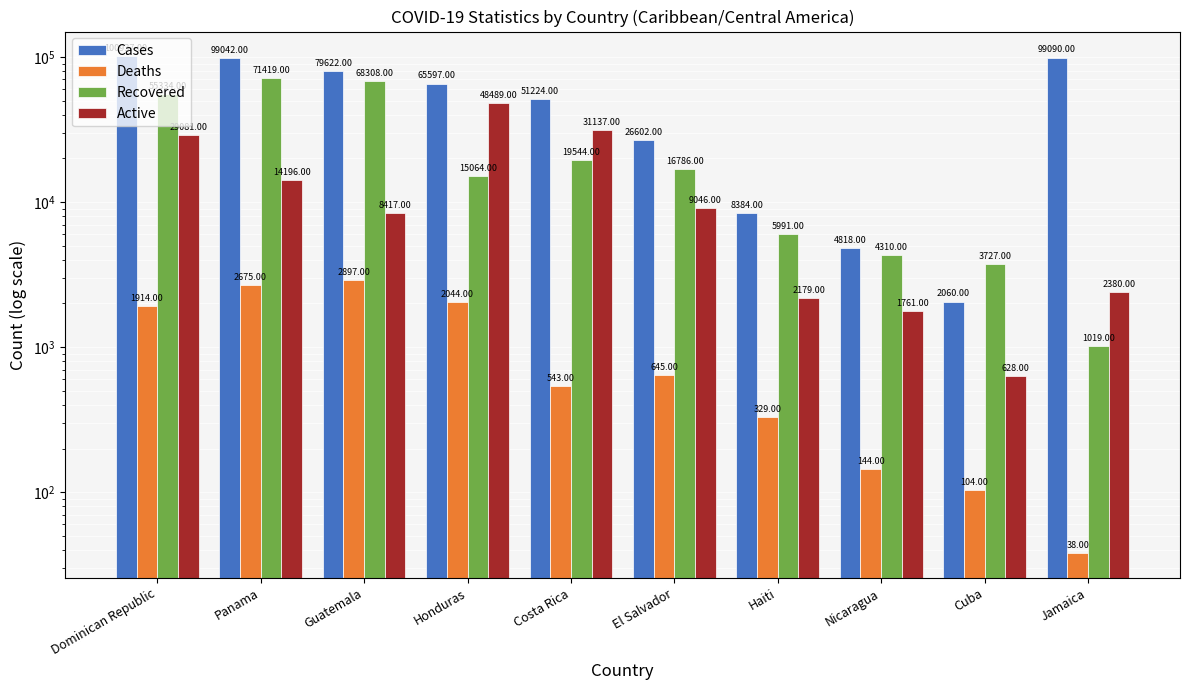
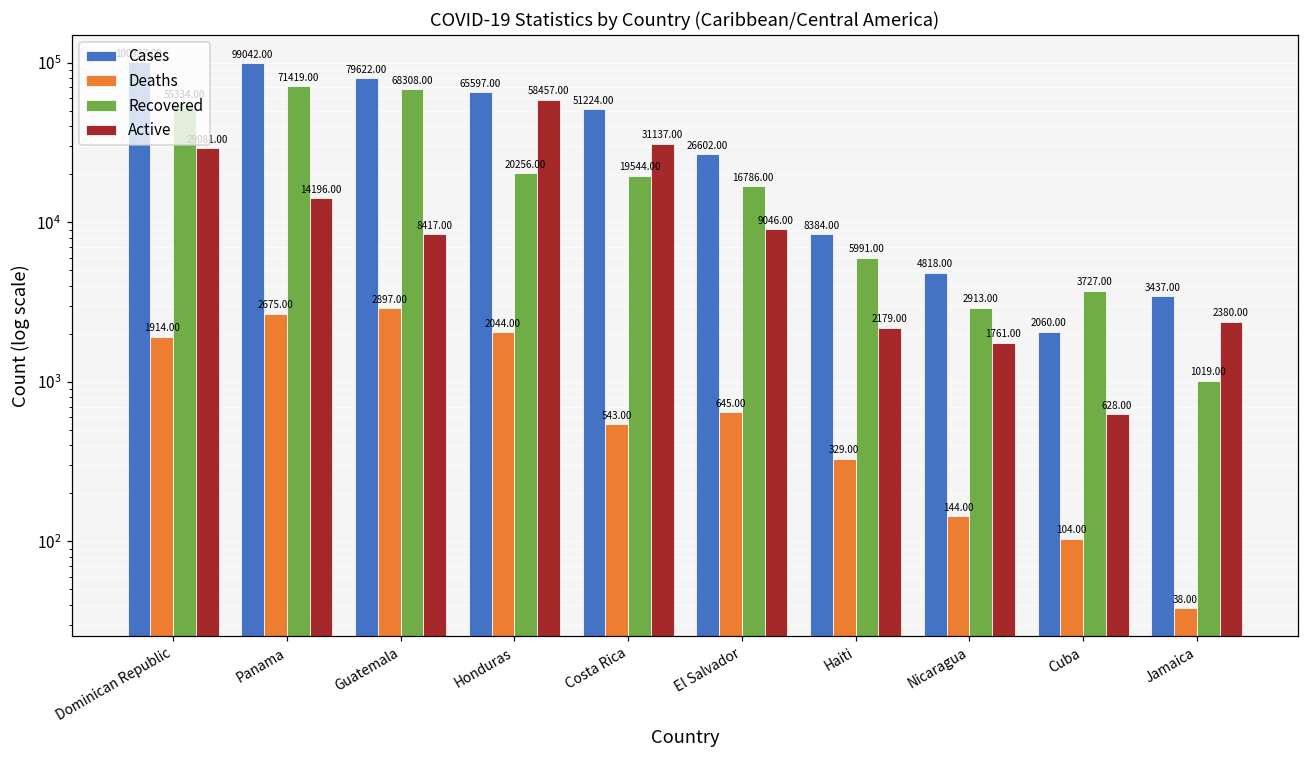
Recovered, Honduras: 15064.00 -> 20256.00
Active, Honduras: 48489.00 -> 58457.00
Recovered, Nicaragua: 4310.00 -> 2913.00
Cases, Jamaica: 99090.00 -> 3437.00
